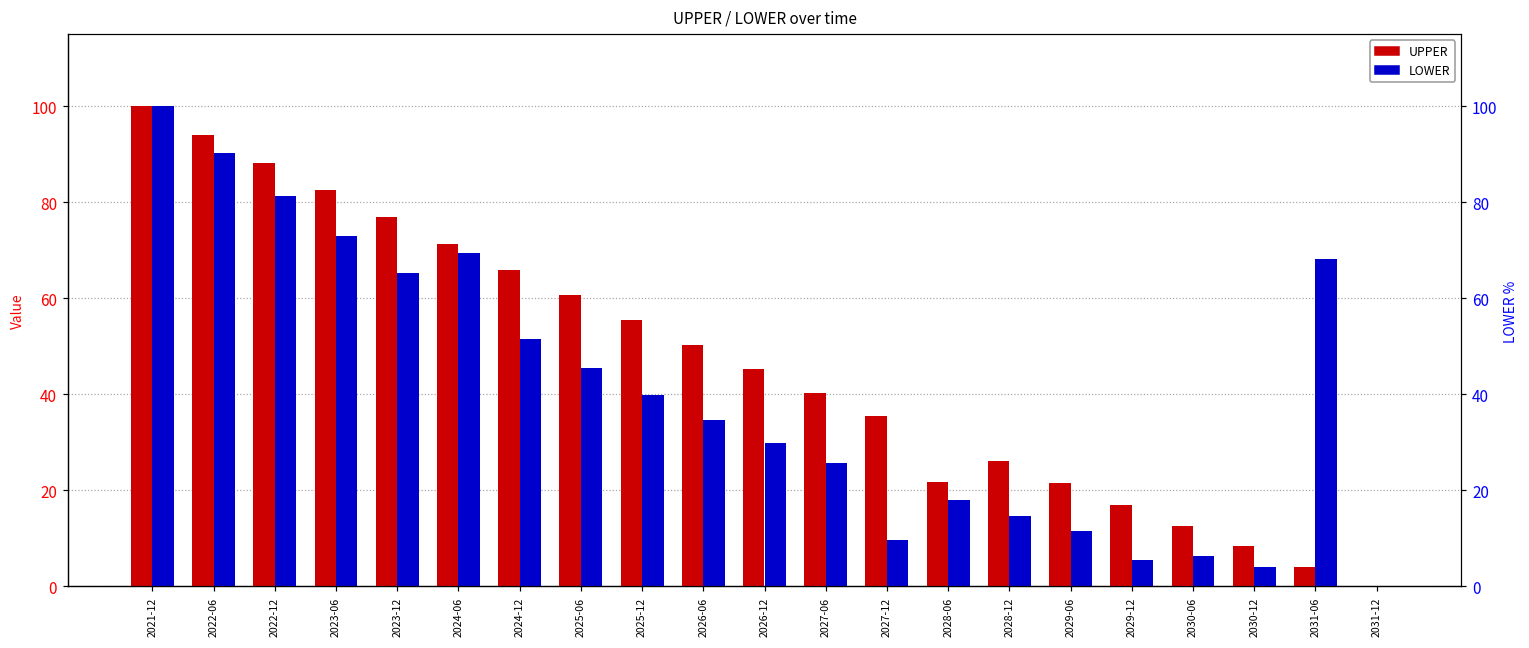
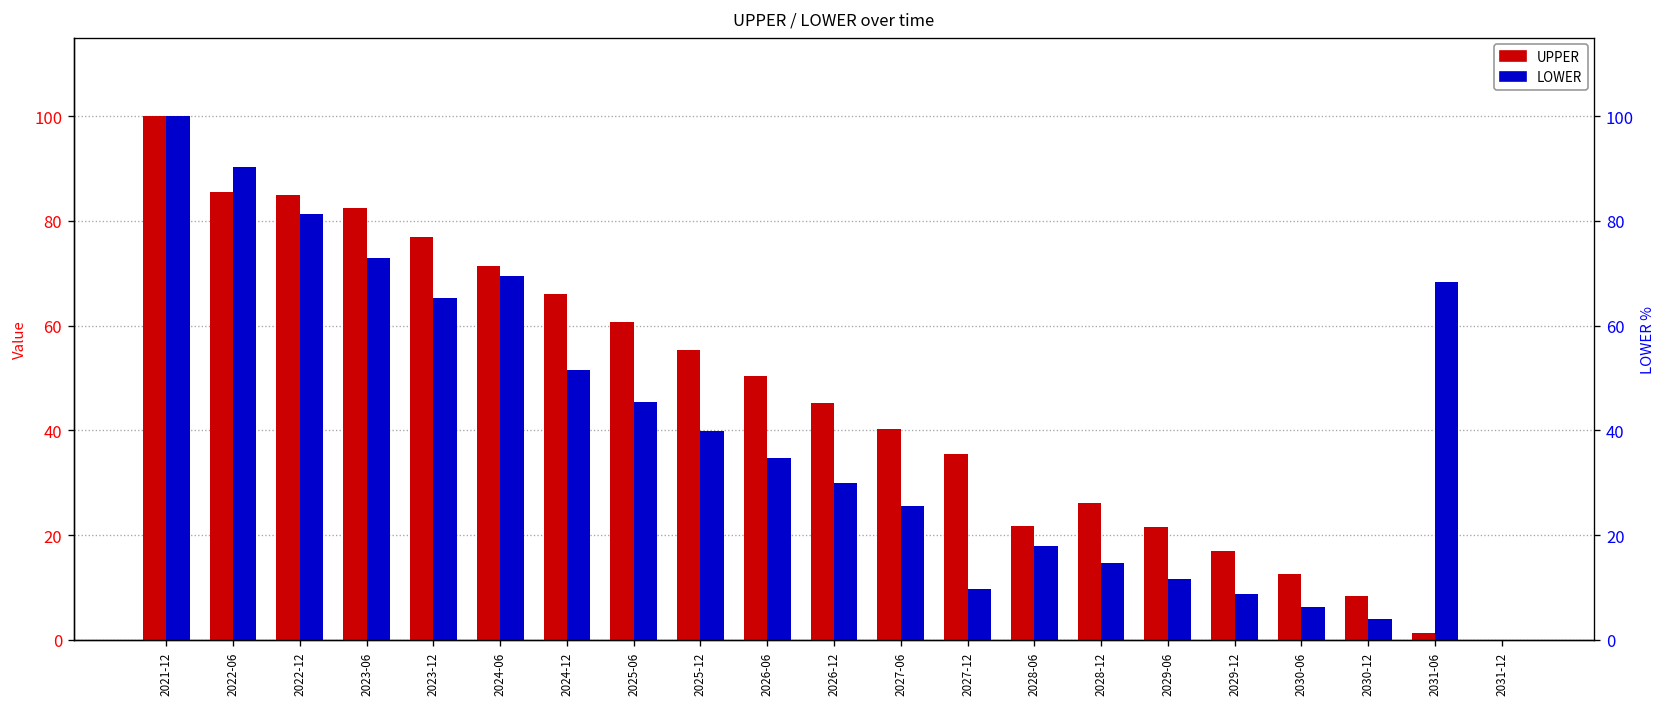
UPPER, 2022-06: 94 -> 85
UPPER, 2022-12: 88 -> 85
LOWER, 2029-12: 5 -> 9
UPPER, 2031-06: 4 -> 1
